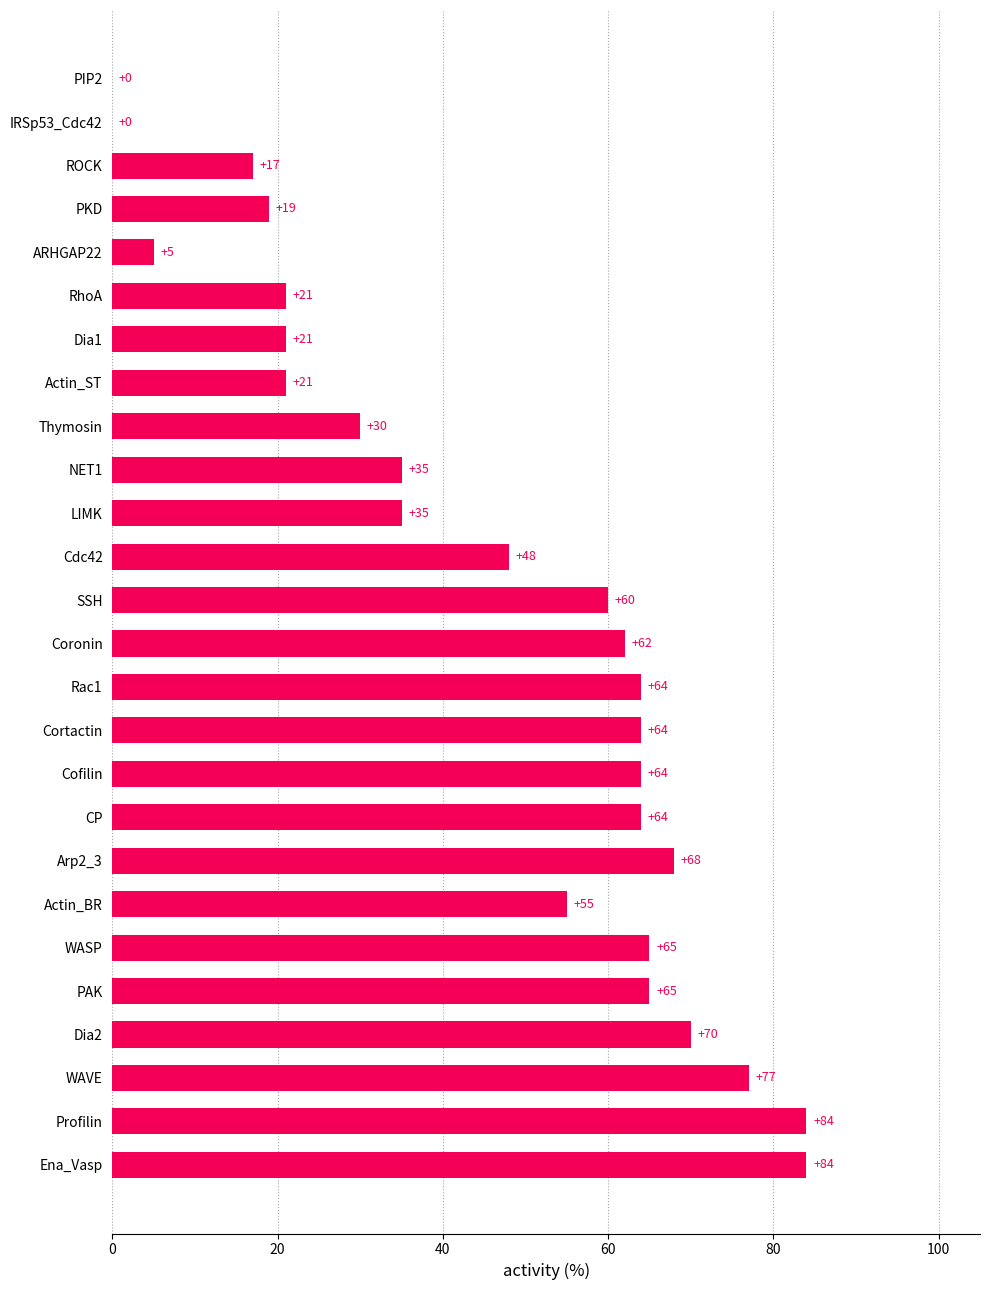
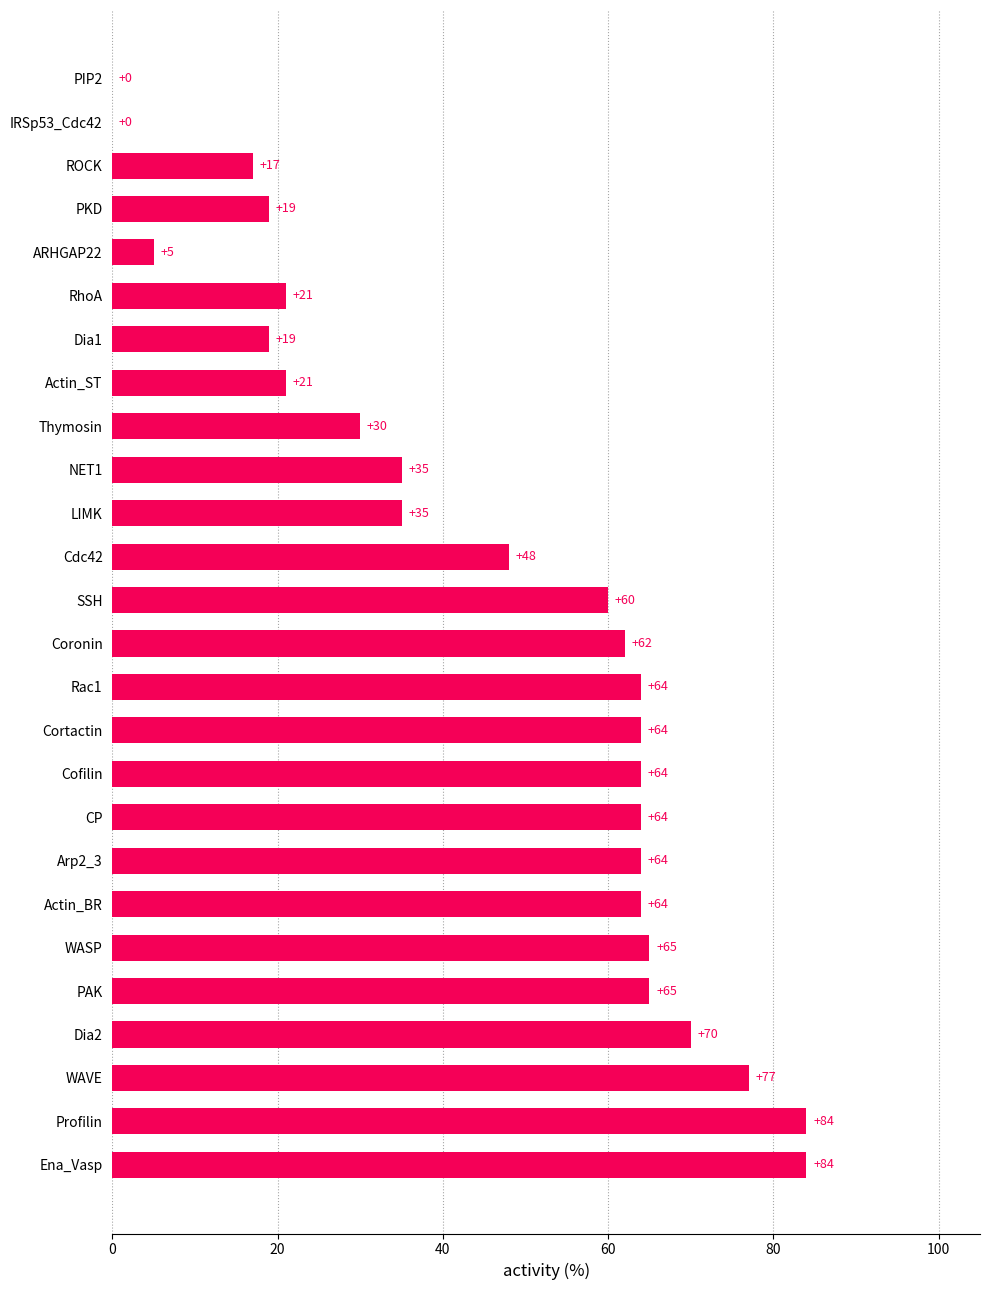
Dia1: +21 -> +19
Arp2_3: +68 -> +64
Actin_BR: +55 -> +64
